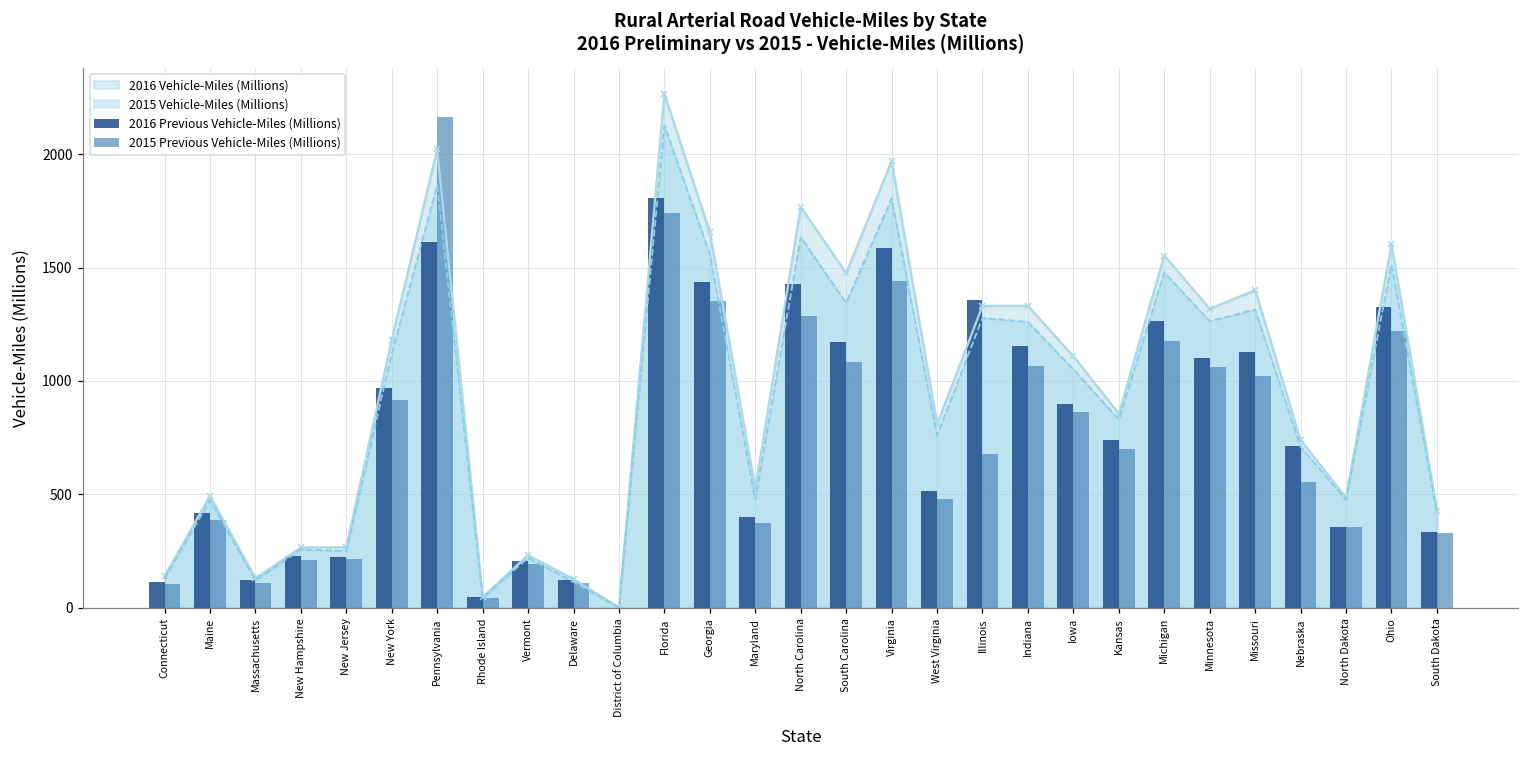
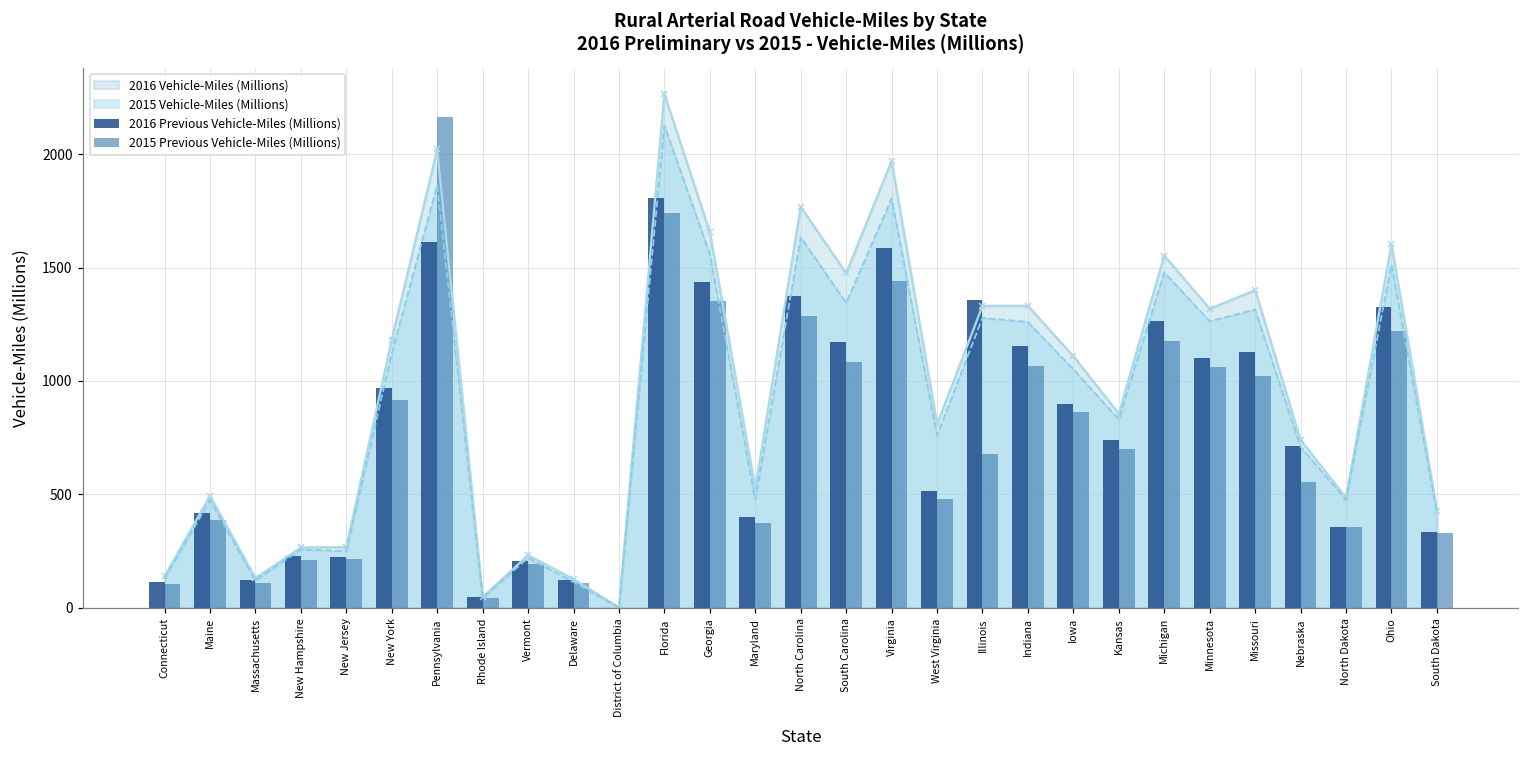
2016 Previous Vehicle-Miles (Millions), North Carolina: 1430 -> 1370
